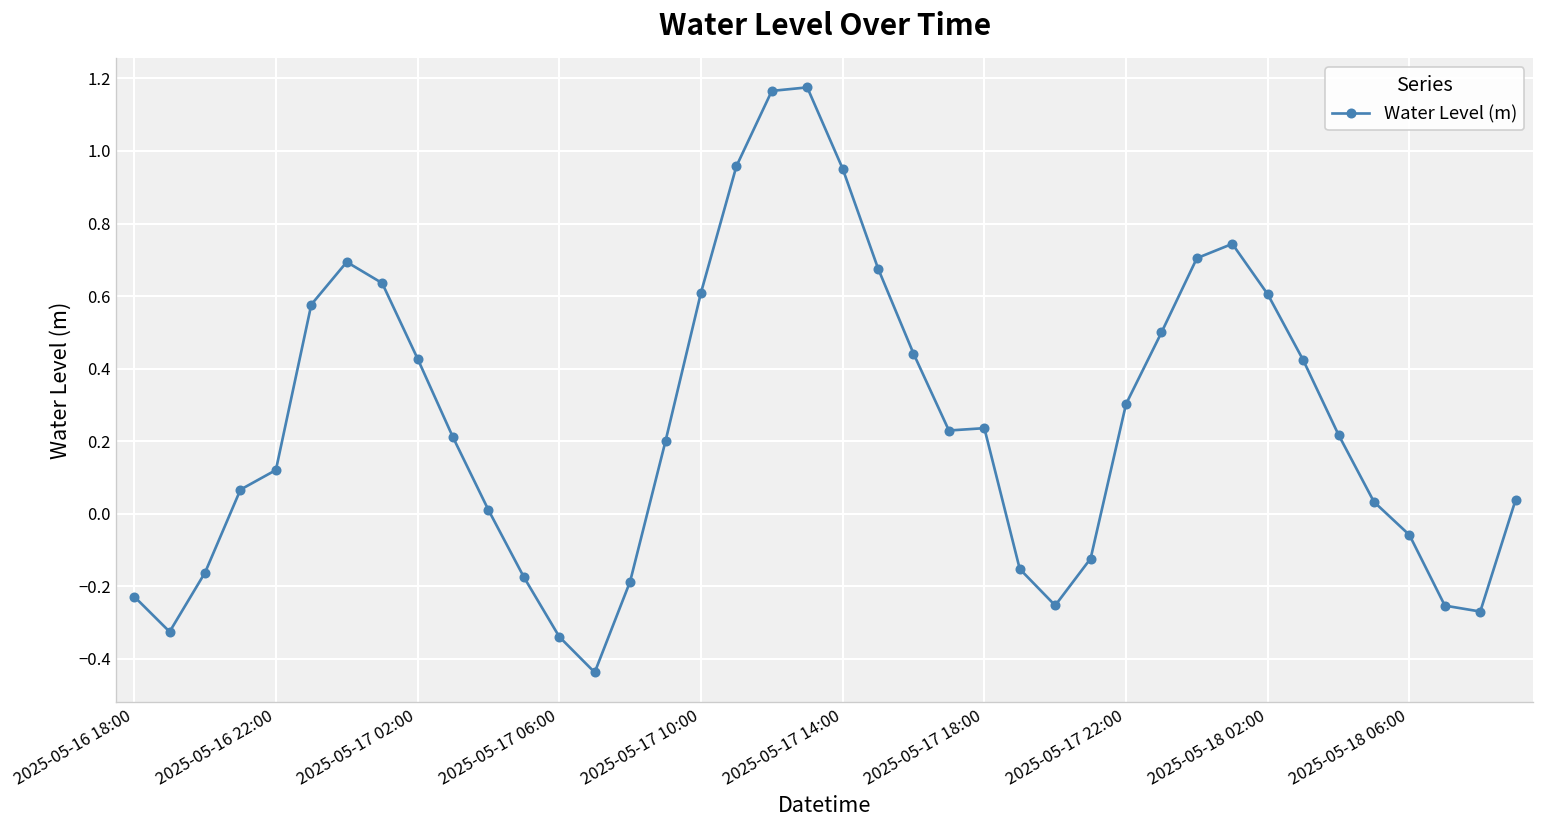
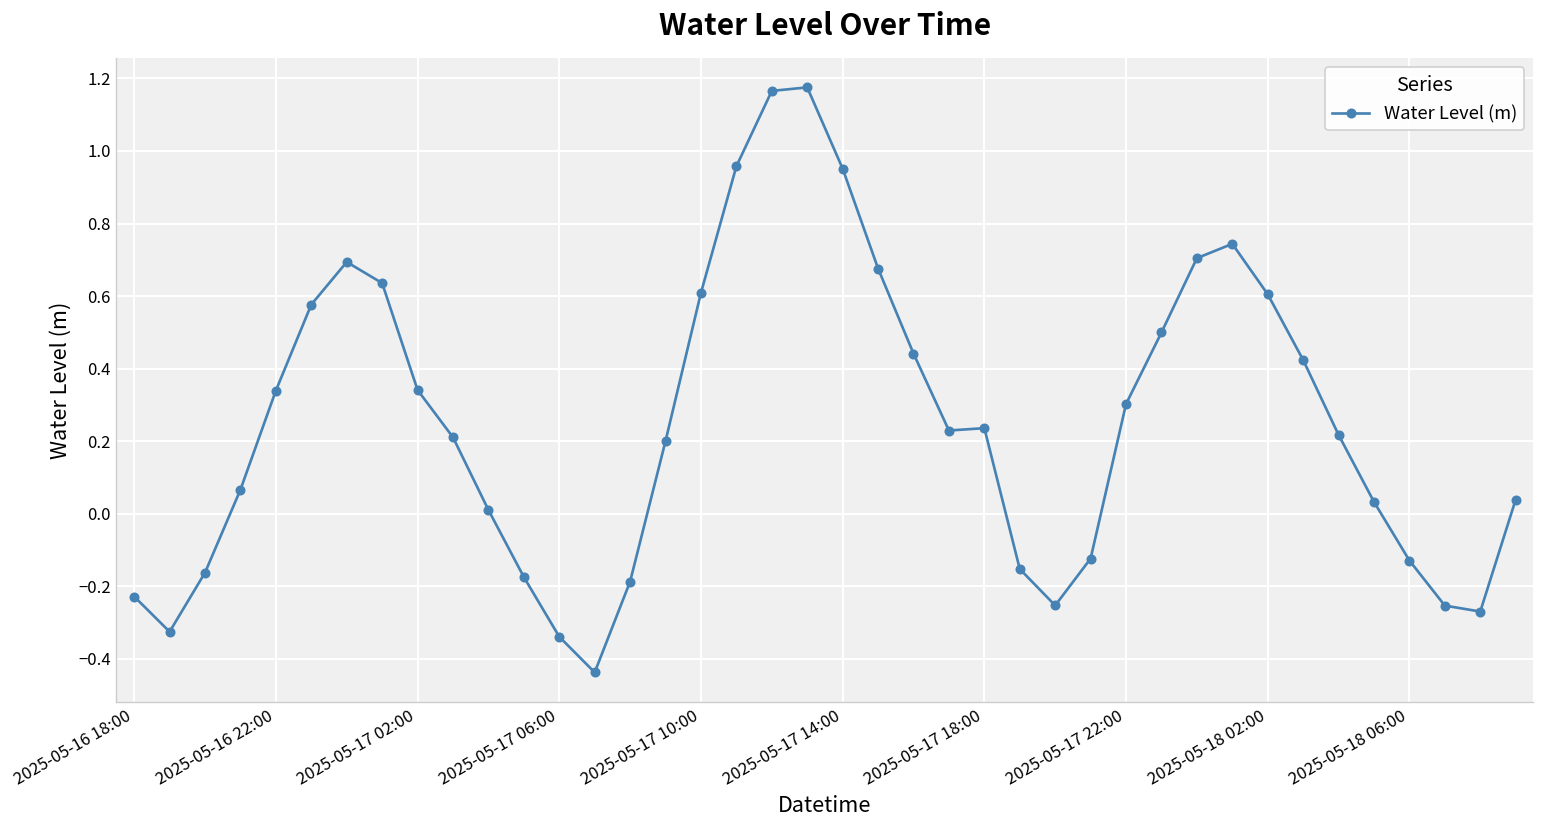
2025-05-16 22:00: 0.12 -> 0.34
2025-05-17 02:00: 0.43 -> 0.34
2025-05-18 06:00: -0.06 -> -0.13
